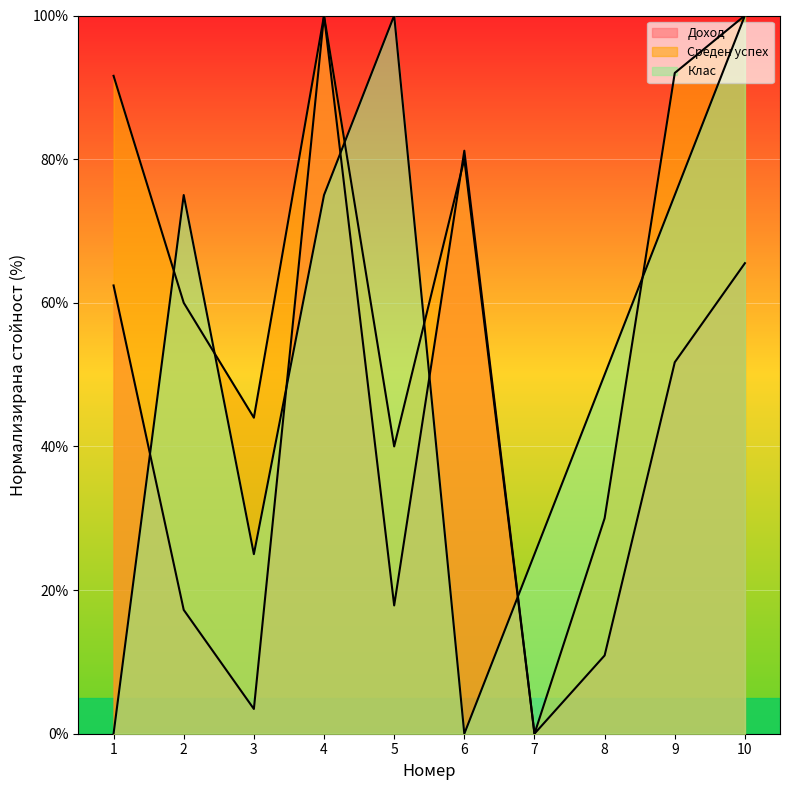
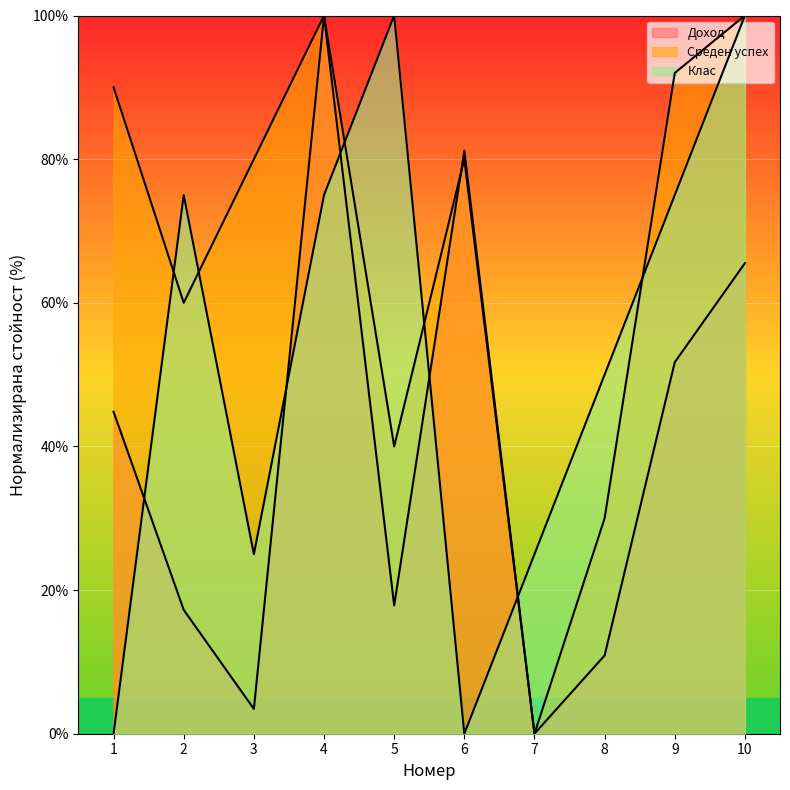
Доход, 1: 62% -> 45%
Среден успех, 1: 92% -> 90%
Среден успех, 3: 44% -> 80%
